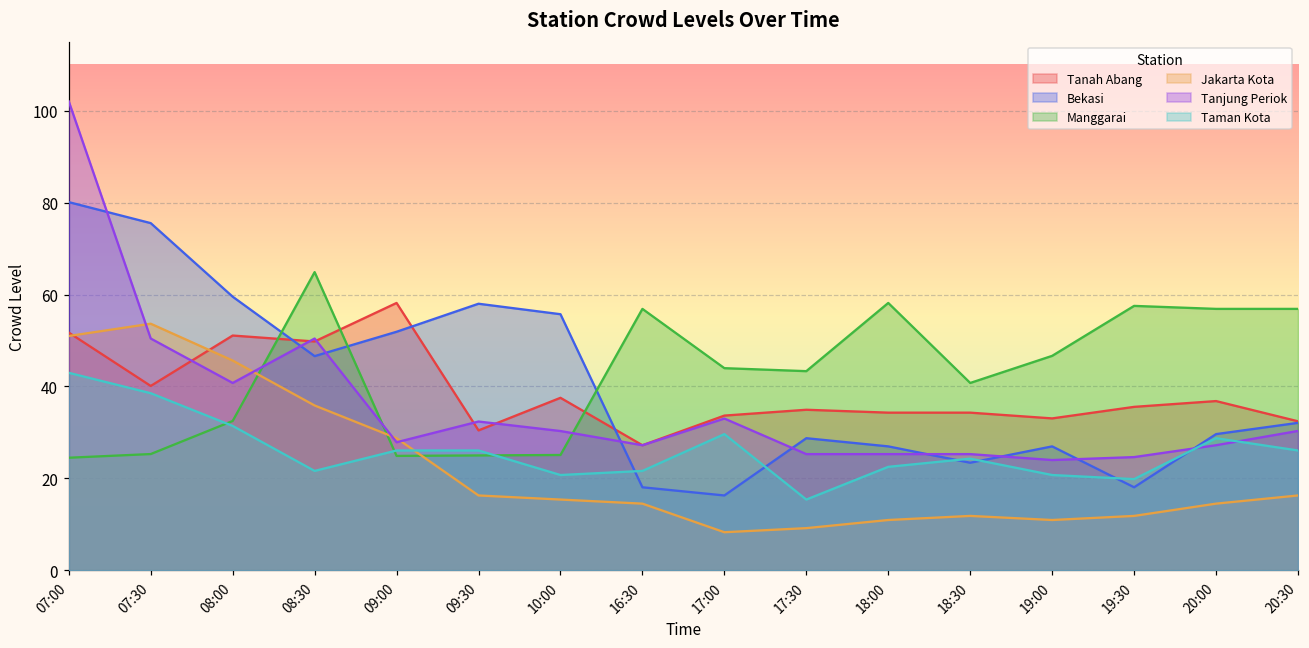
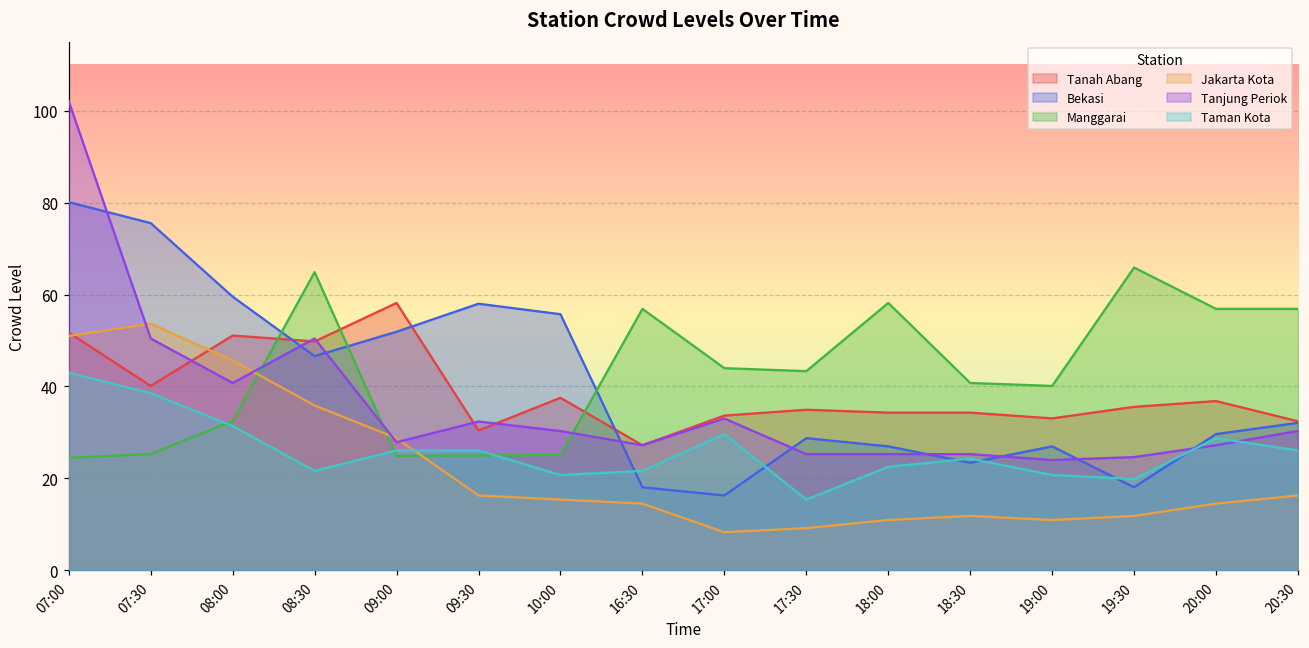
Manggarai, 19:00: 47 -> 40
Manggarai, 19:30: 58 -> 66
